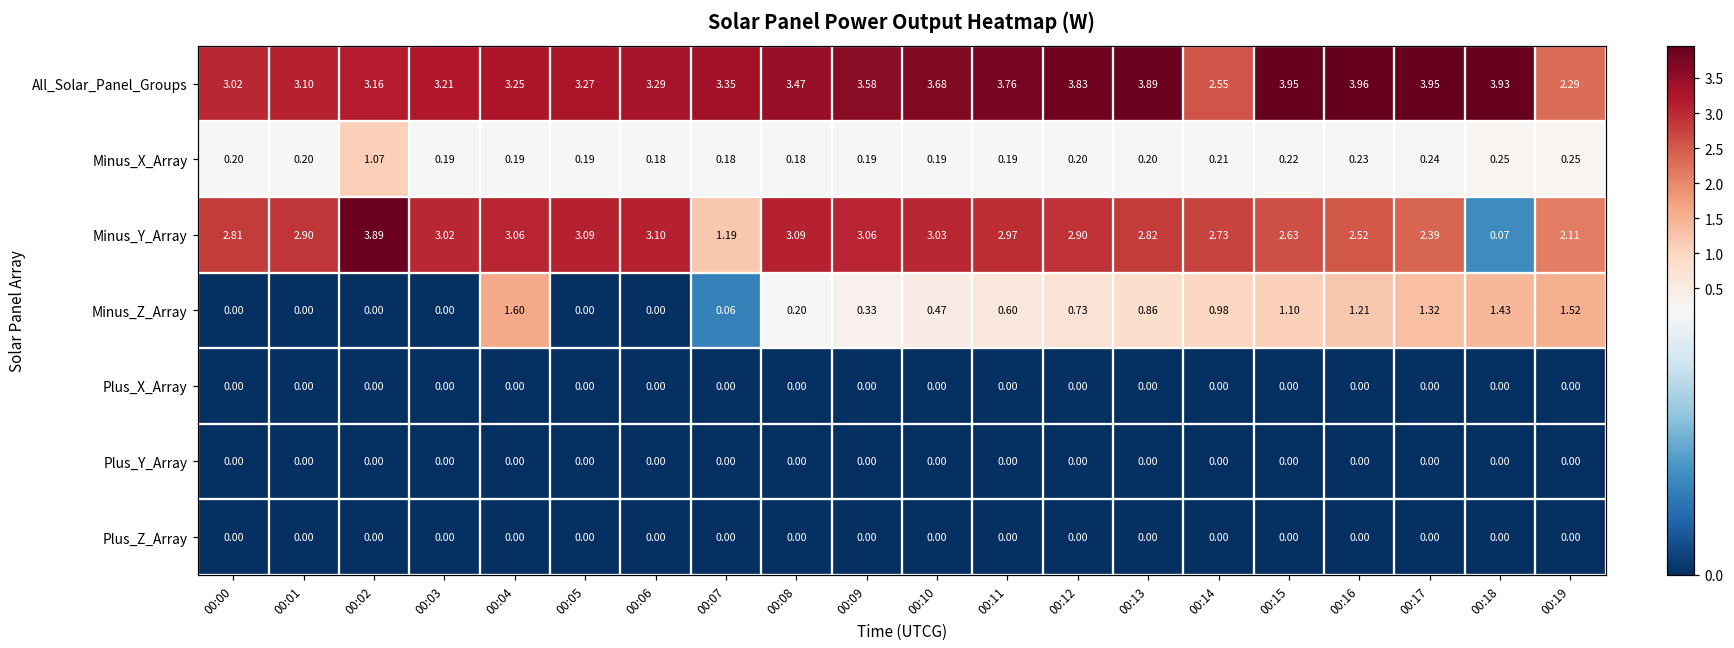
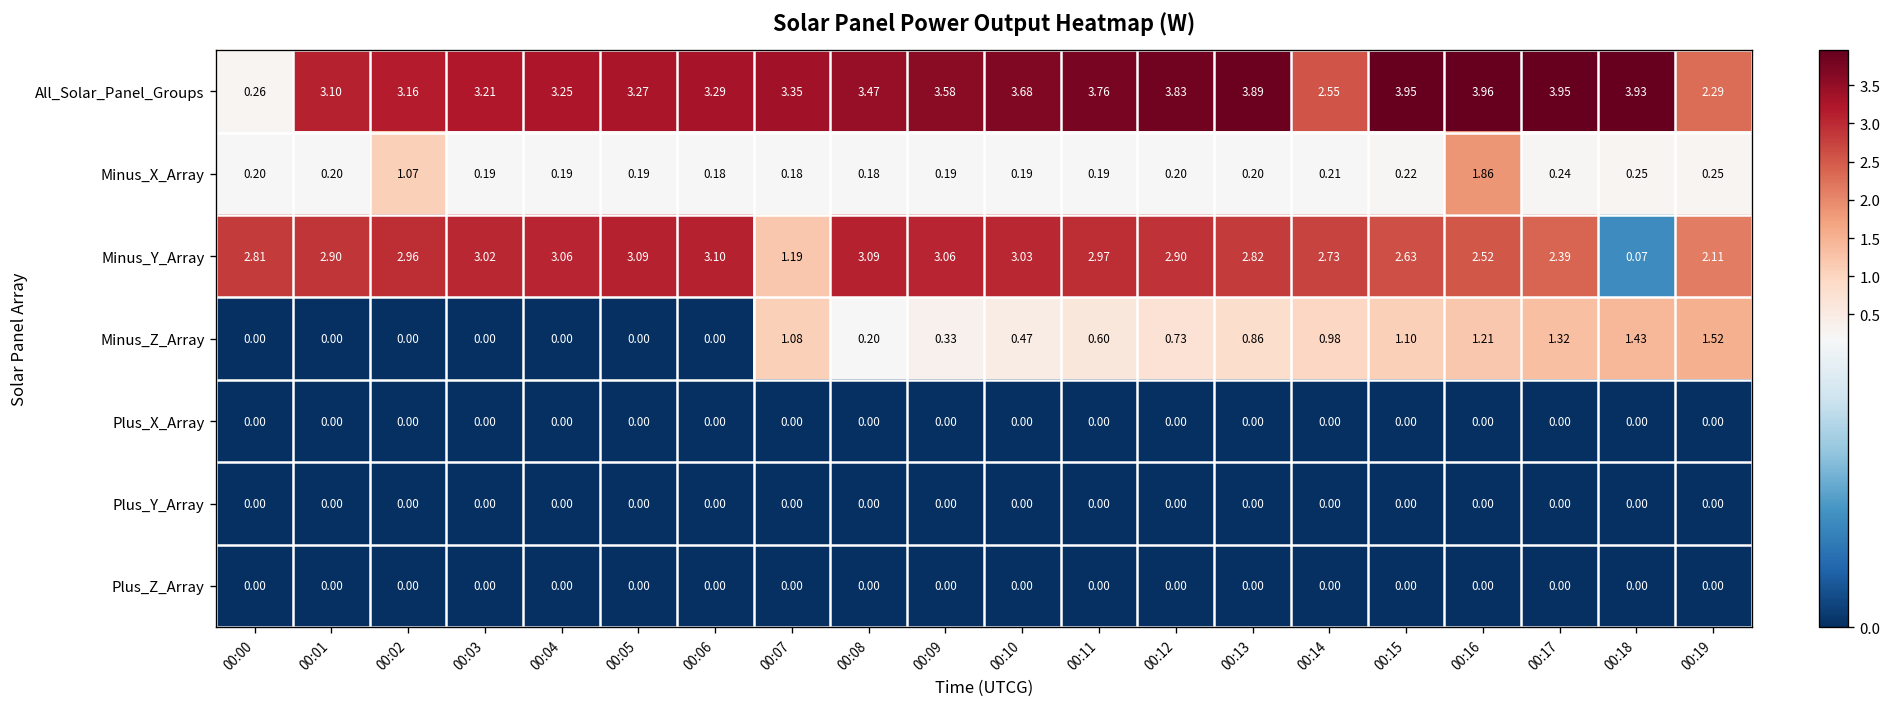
All_Solar_Panel_Groups, 00:00: 3.02 -> 0.26
Minus_X_Array, 00:16: 0.23 -> 1.86
Minus_Y_Array, 00:02: 3.89 -> 2.96
Minus_Z_Array, 00:04: 1.60 -> 0.00
Minus_Z_Array, 00:07: 0.06 -> 1.08
